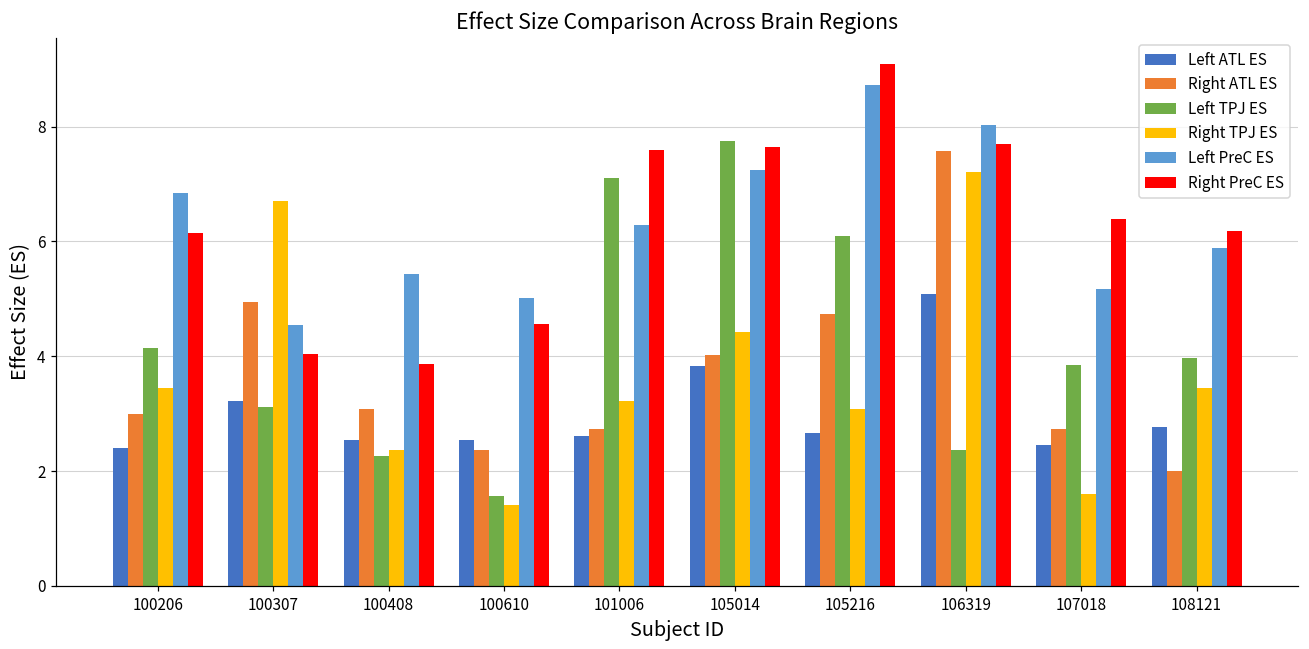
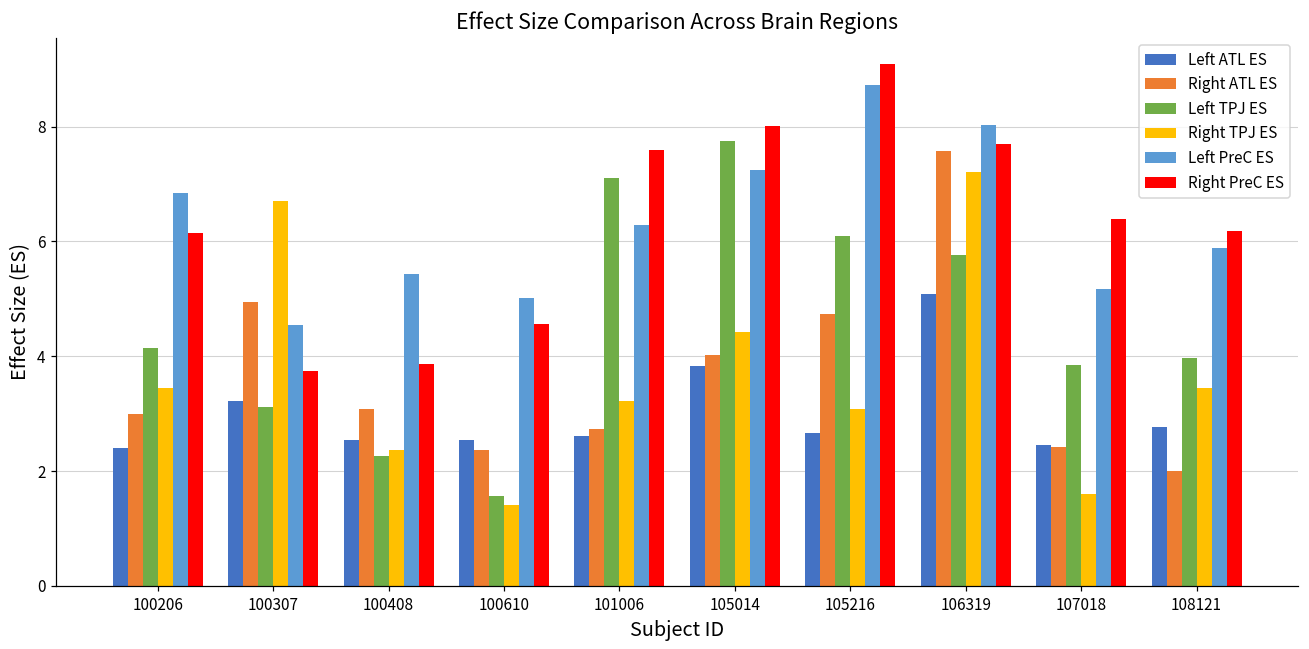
Right PreC ES, 100307: 4.0 -> 3.7
Right PreC ES, 105014: 7.6 -> 8.0
Left TPJ ES, 106319: 2.4 -> 5.8
Right ATL ES, 107018: 2.7 -> 2.4
